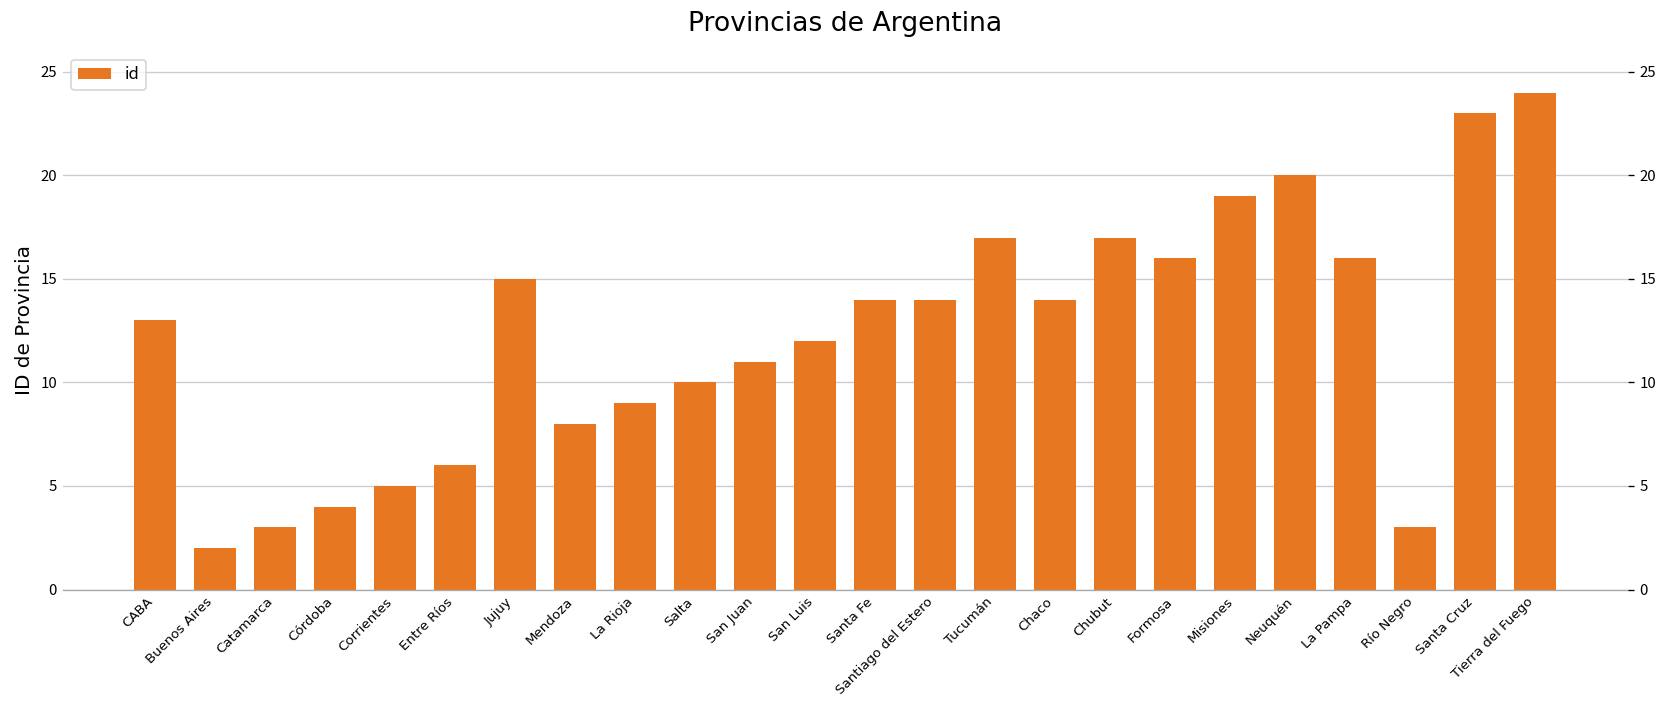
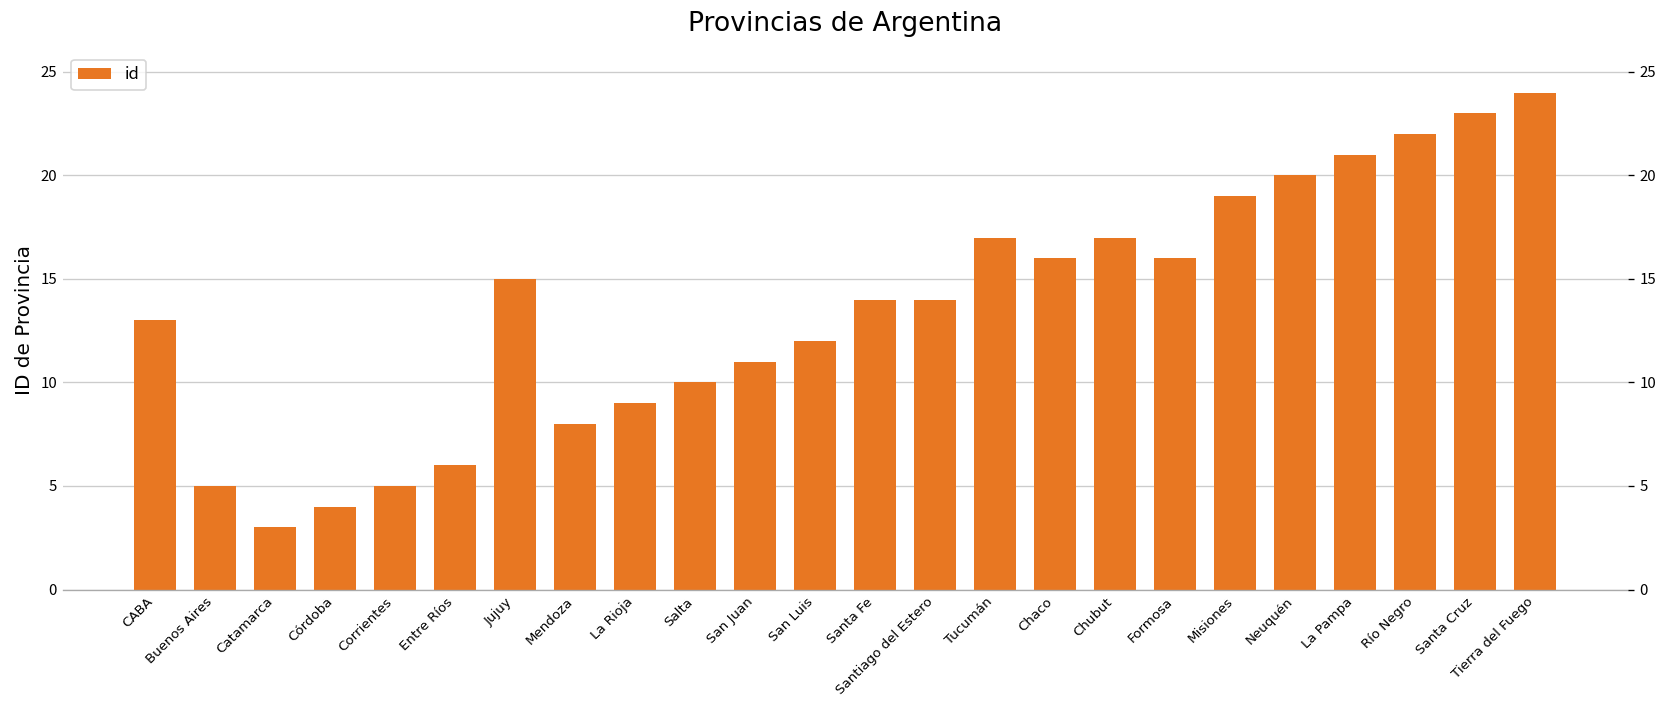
Buenos Aires: 2 -> 5
Chaco: 14 -> 16
La Pampa: 16 -> 21
Río Negro: 3 -> 22
